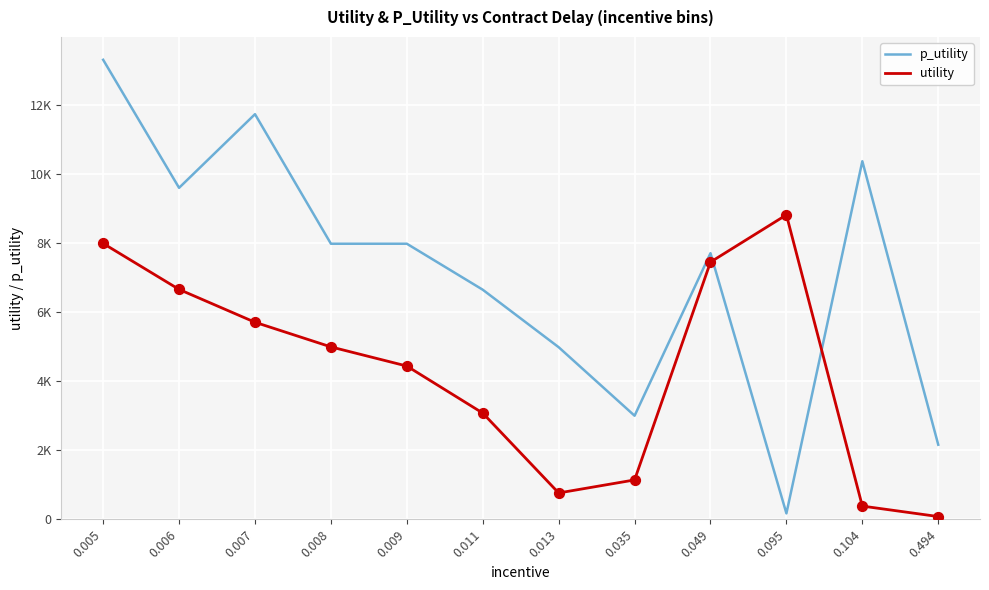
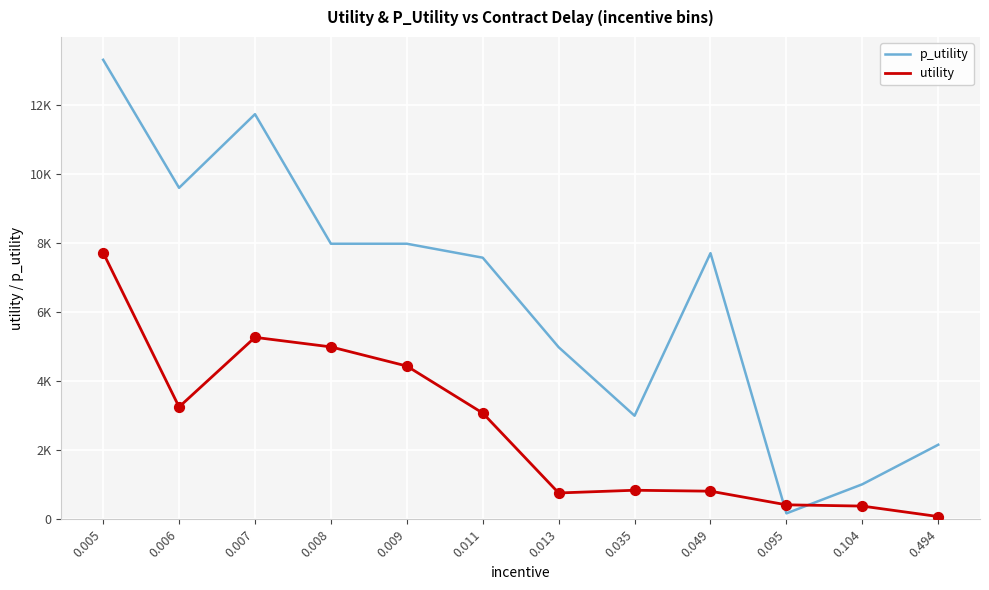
utility, 0.005: 8000 -> 7700
utility, 0.006: 6700 -> 3300
utility, 0.007: 5700 -> 5300
p_utility, 0.011: 6700 -> 7600
utility, 0.035: 1100 -> 800
utility, 0.049: 7500 -> 800
utility, 0.095: 8800 -> 400
p_utility, 0.104: 10400 -> 1000
